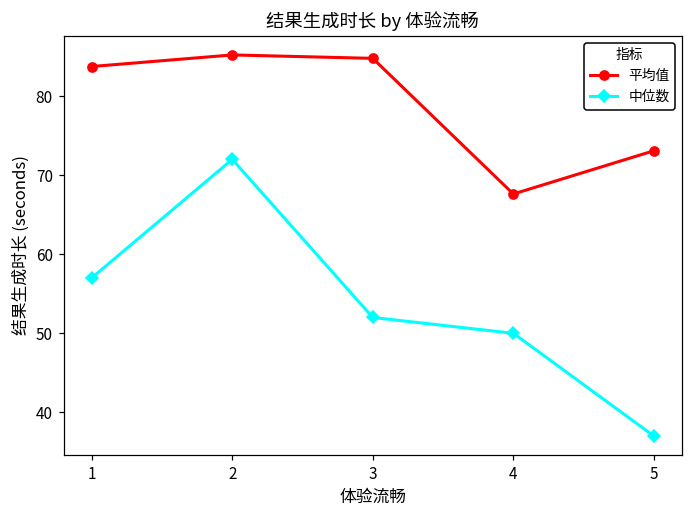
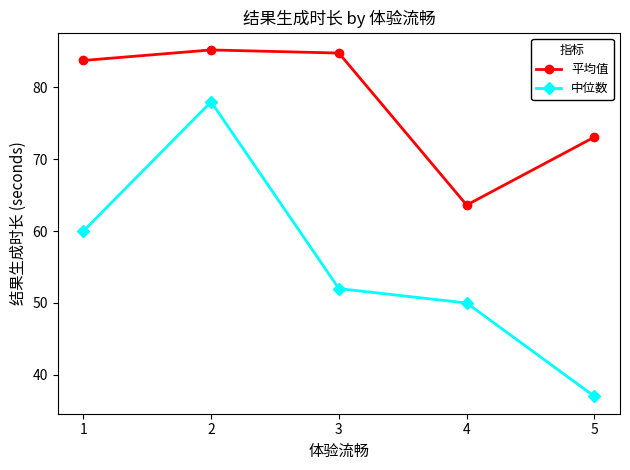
中位数, 1: 57 -> 60
中位数, 2: 72 -> 78
平均值, 4: 68 -> 64
